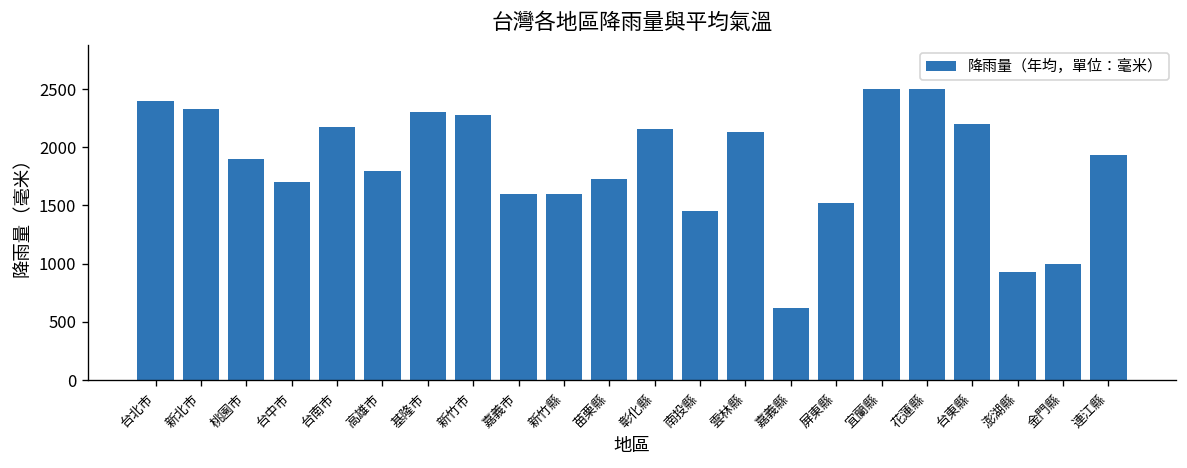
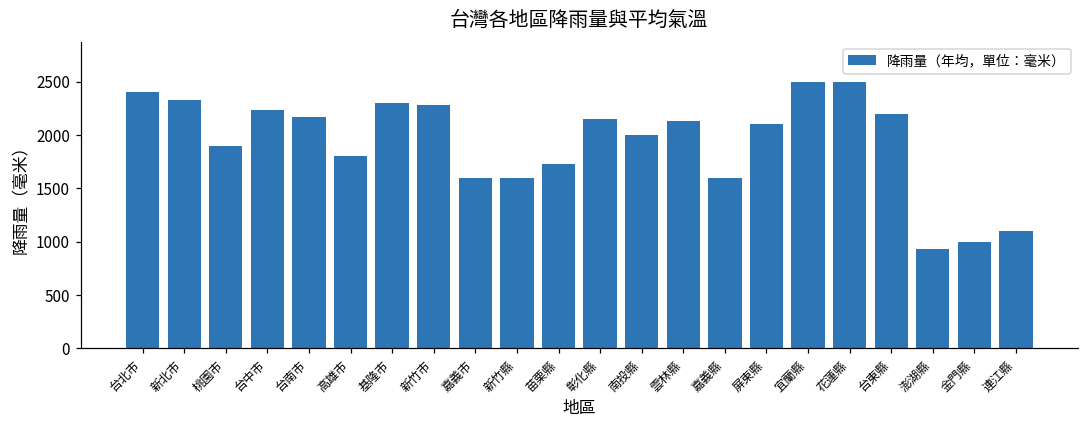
台中市: 1700 -> 2200
南投縣: 1500 -> 2000
嘉義縣: 600 -> 1600
屏東縣: 1500 -> 2100
連江縣: 1900 -> 1100
